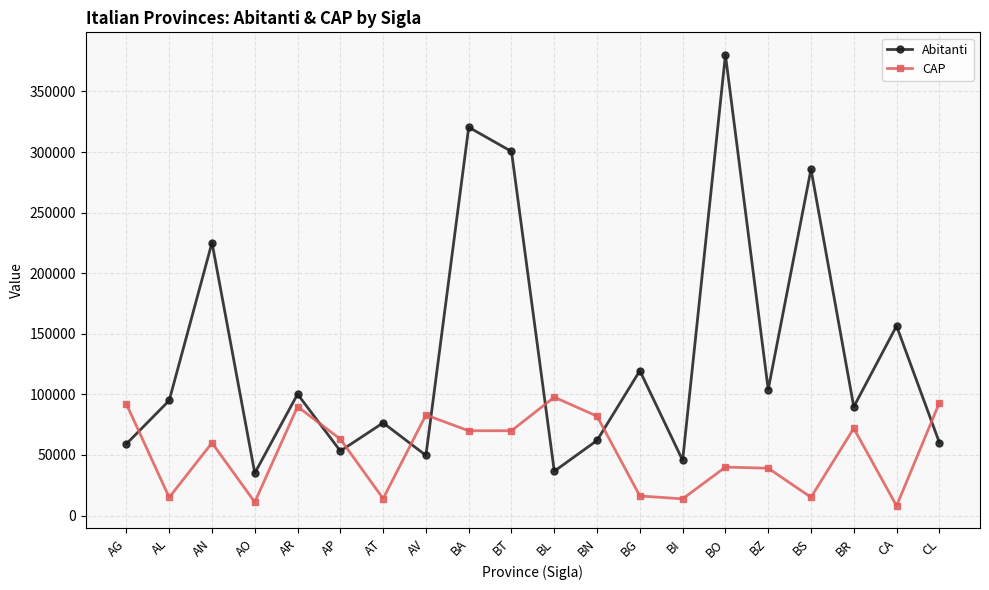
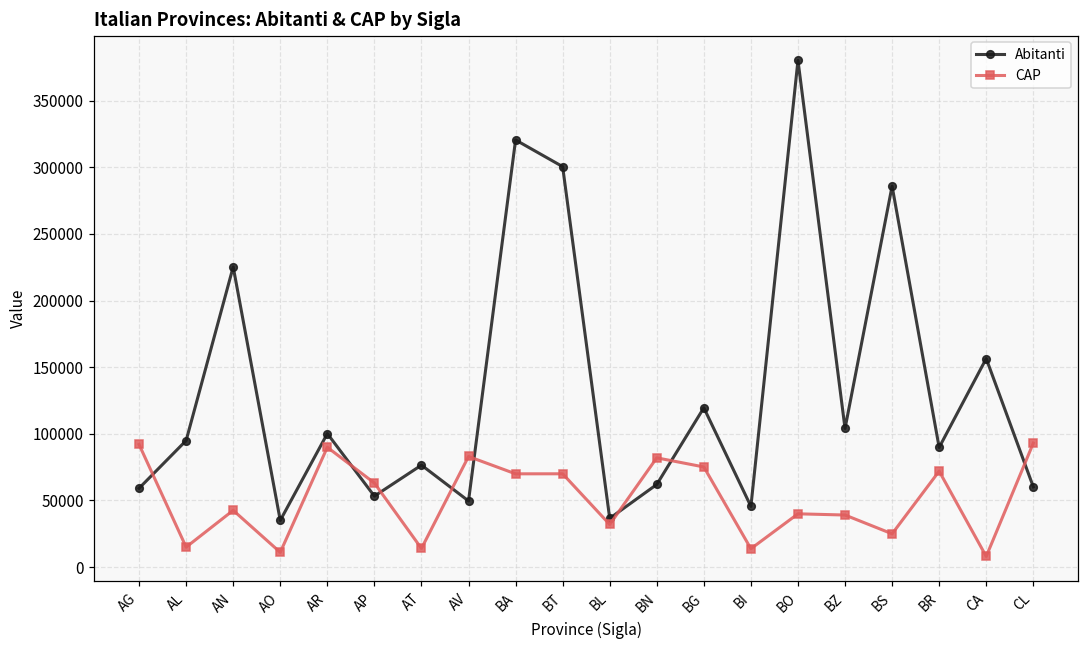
CAP, AN: 60000 -> 43000
CAP, BL: 98000 -> 32000
CAP, BG: 16000 -> 75000
CAP, BS: 15000 -> 25000
